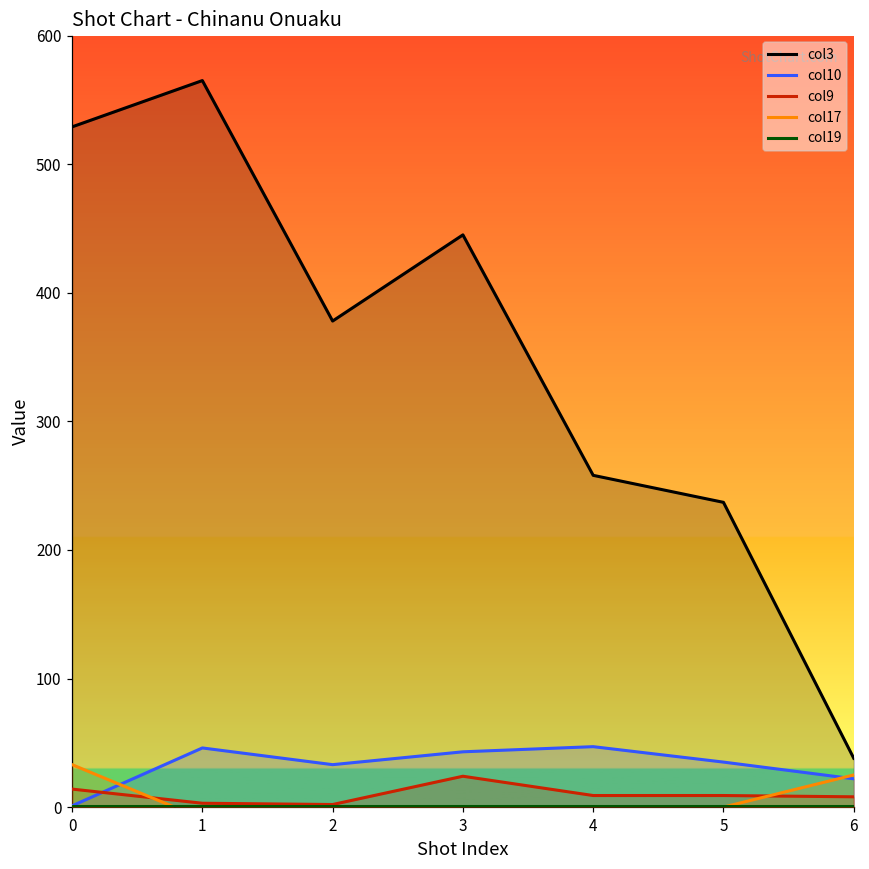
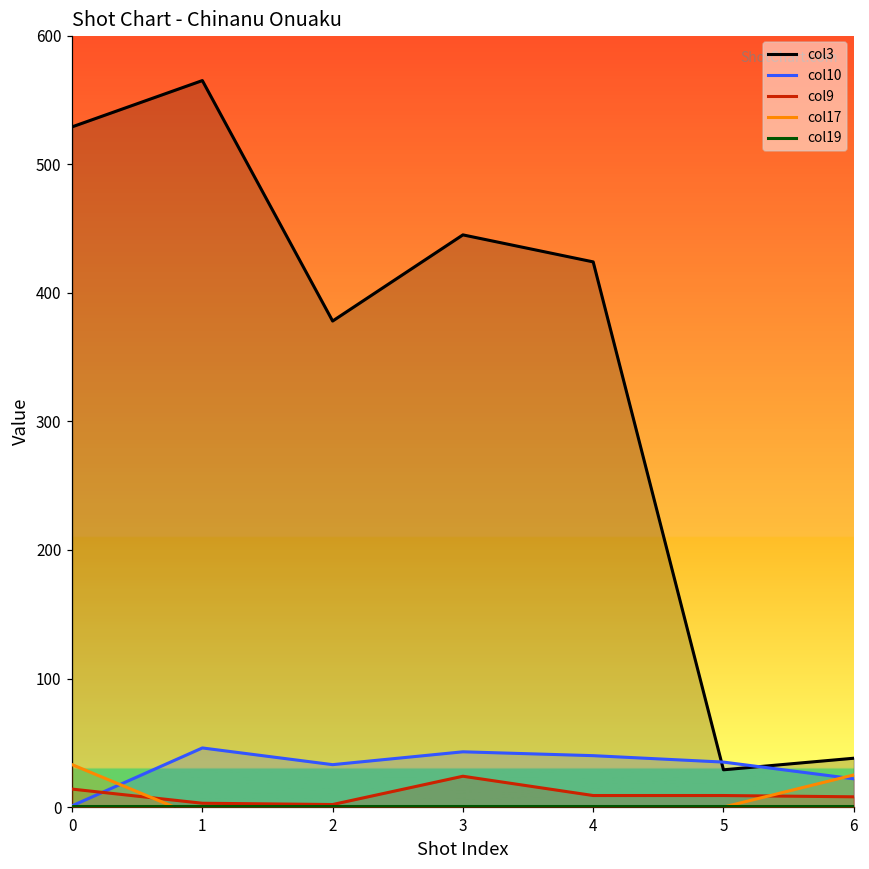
col3, 4: 258 -> 424
col10, 4: 47 -> 40
col3, 5: 237 -> 29
